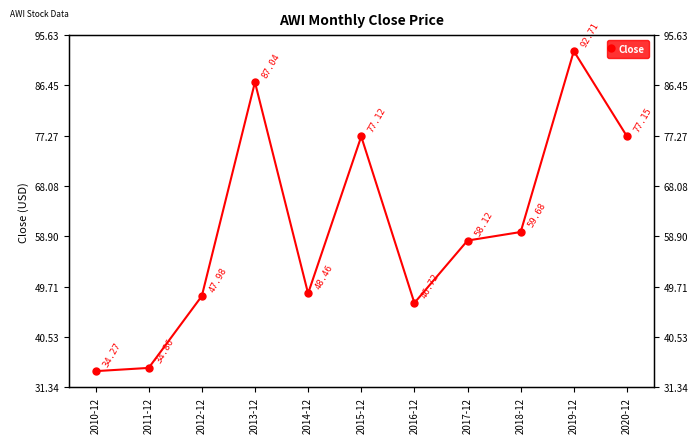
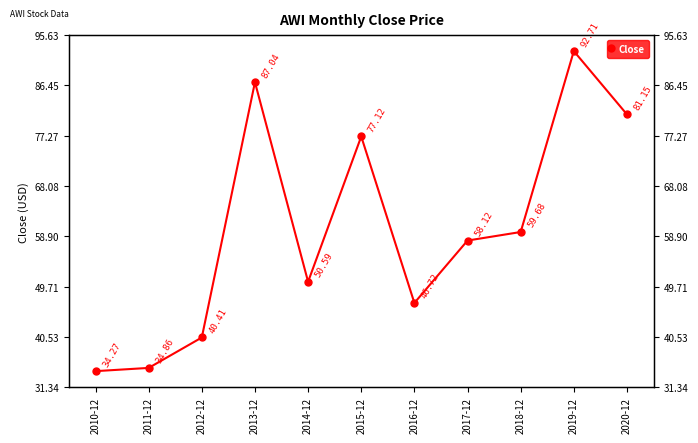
2012-12: 47.98 -> 40.41
2014-12: 48.46 -> 50.59
2020-12: 77.15 -> 81.15
